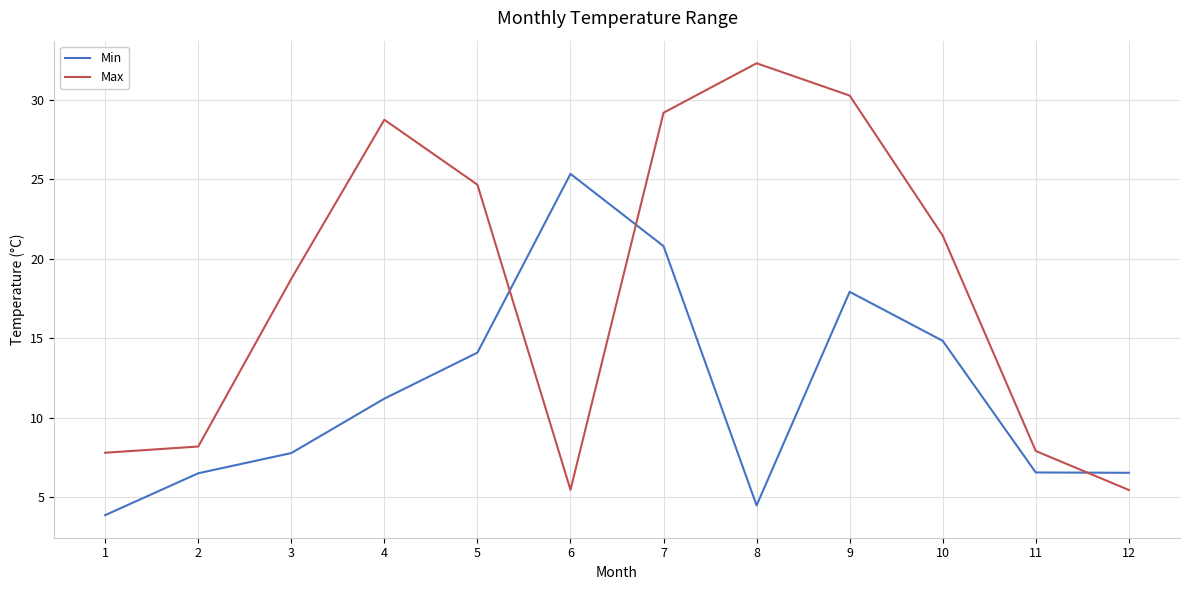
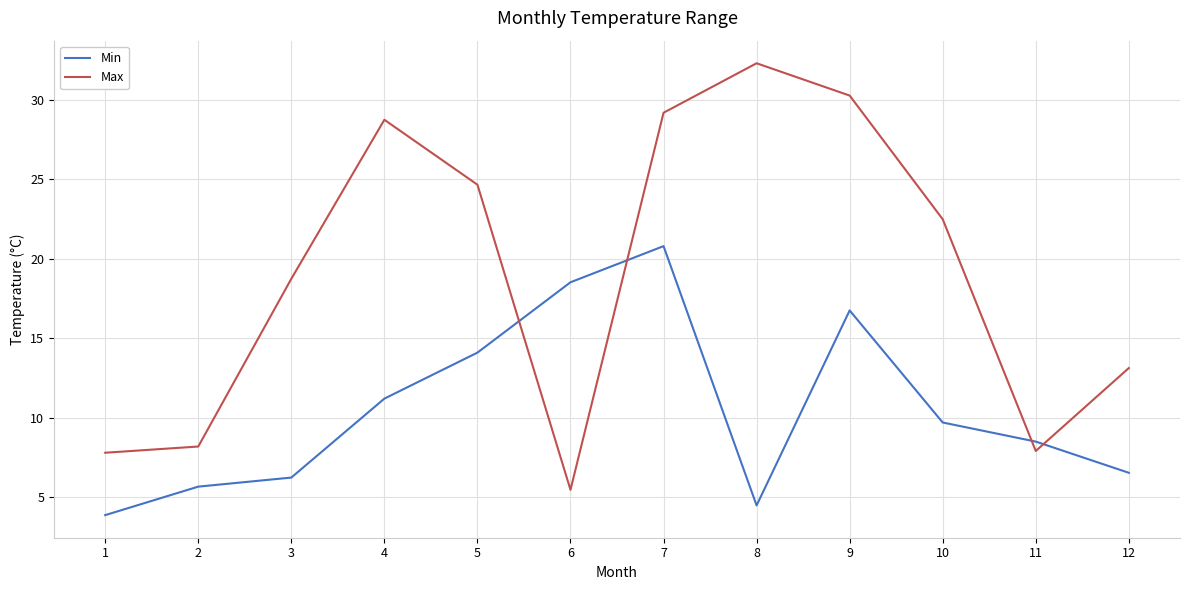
Min, 2: 6.5 -> 5.7
Min, 3: 7.8 -> 6.3
Min, 6: 25.3 -> 18.5
Min, 9: 17.9 -> 16.8
Min, 10: 14.8 -> 9.7
Max, 10: 21.5 -> 22.5
Min, 11: 6.6 -> 8.5
Max, 12: 5.5 -> 13.1
